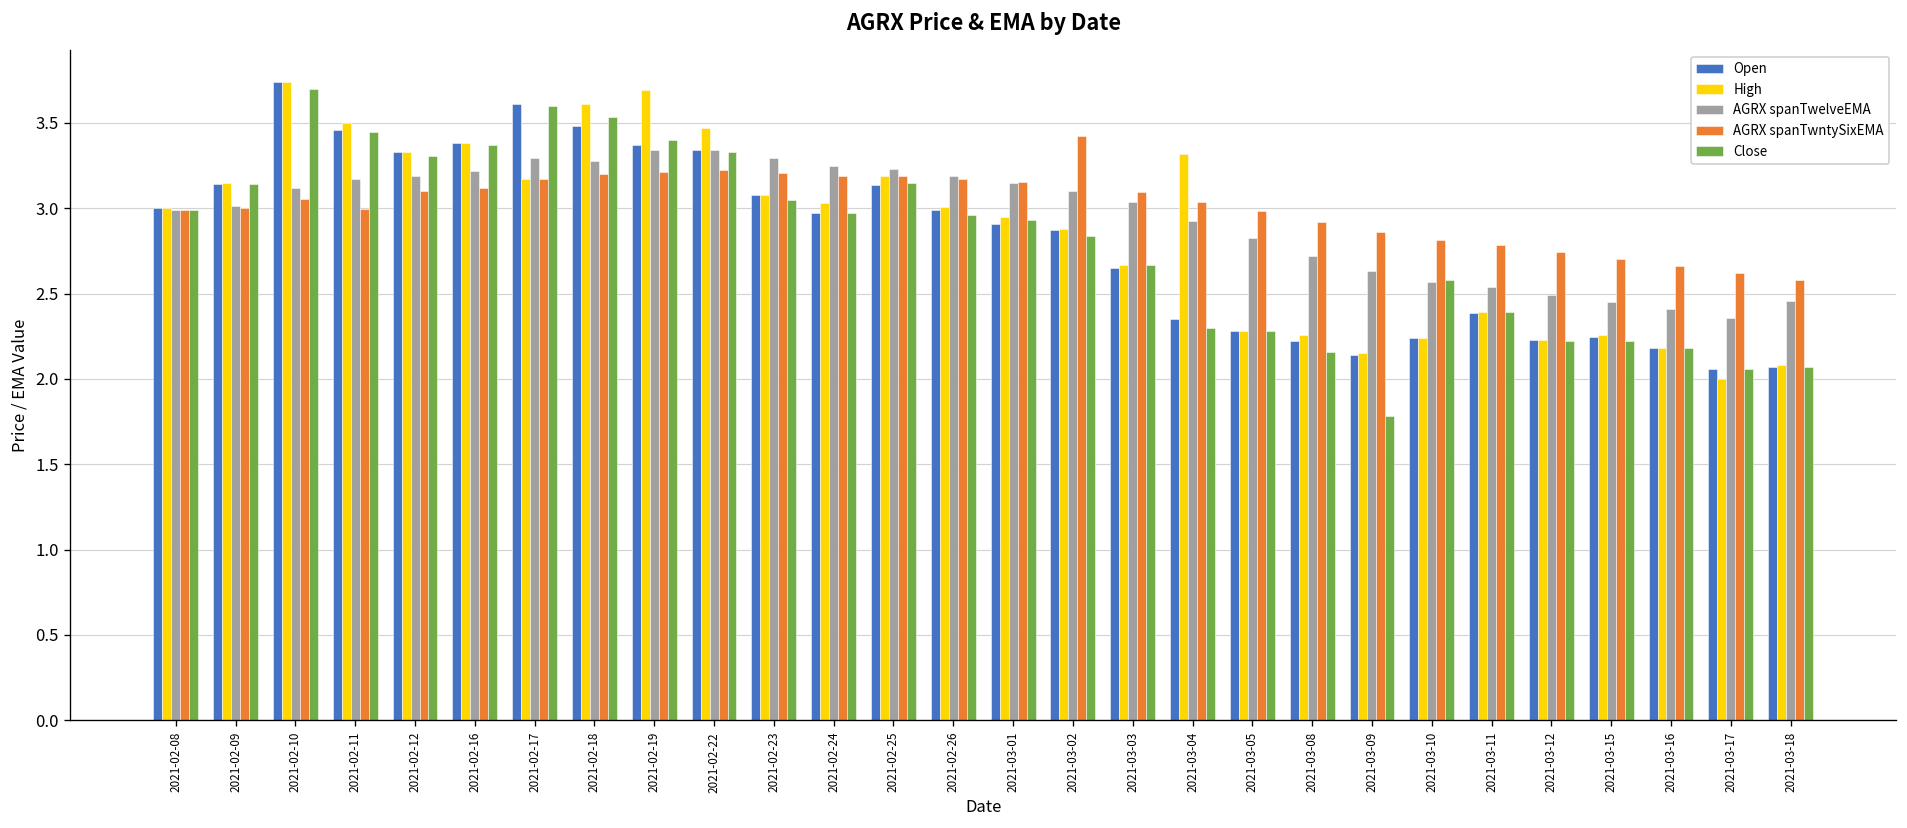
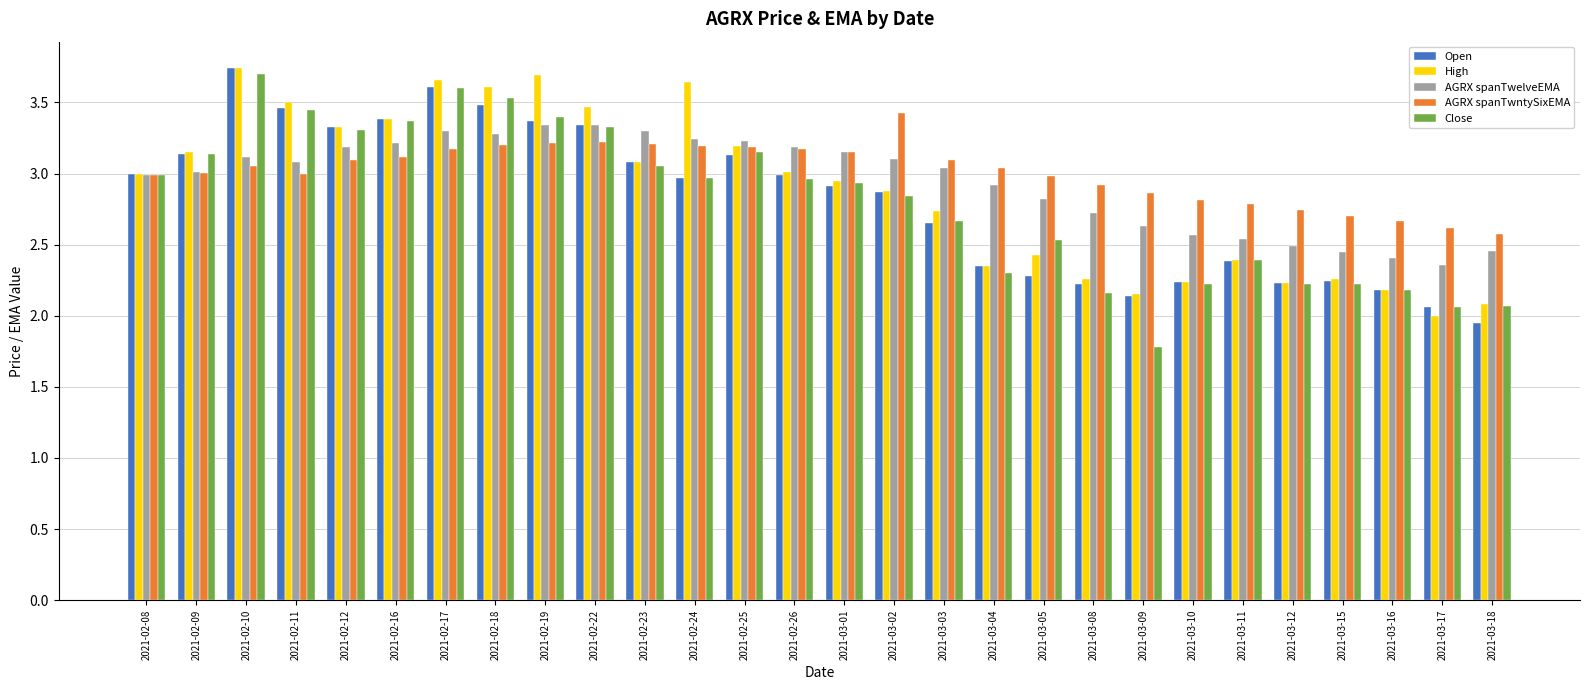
AGRX spanTwelveEMA, 2021-02-11: 3.17 -> 3.08
High, 2021-02-17: 3.17 -> 3.66
High, 2021-02-24: 3.03 -> 3.64
High, 2021-03-03: 2.67 -> 2.73
High, 2021-03-04: 3.32 -> 2.35
High, 2021-03-05: 2.28 -> 2.43
Close, 2021-03-05: 2.28 -> 2.53
Close, 2021-03-10: 2.58 -> 2.22
Open, 2021-03-18: 2.07 -> 1.95
